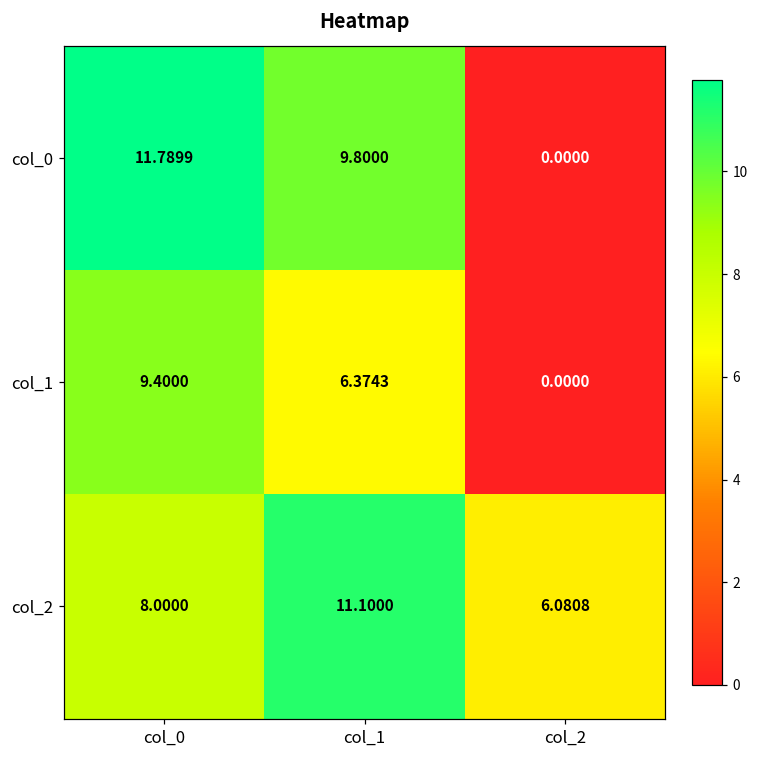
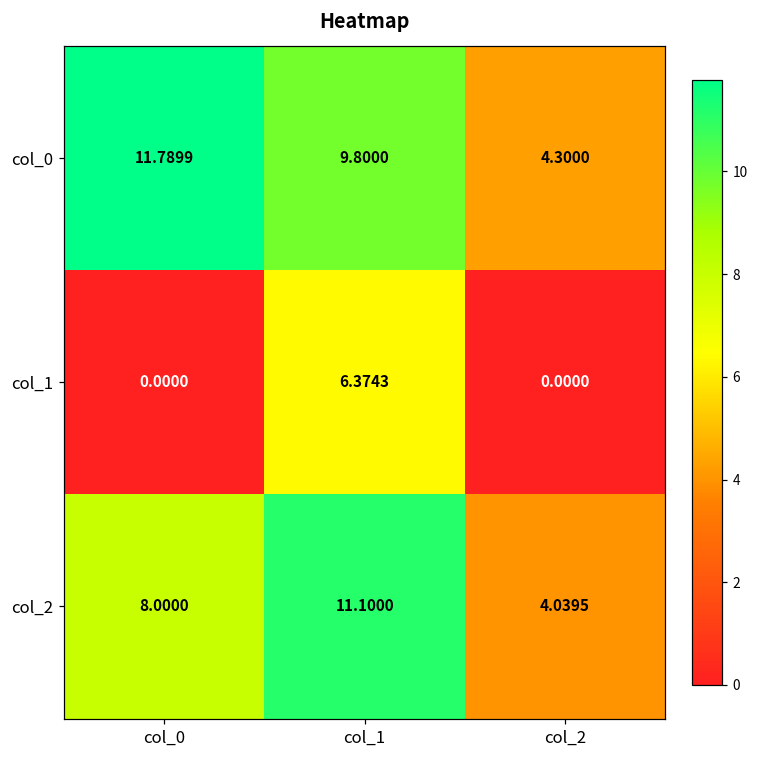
col_0, col_2: 0.0000 -> 4.3000
col_1, col_0: 9.4000 -> 0.0000
col_2, col_2: 6.0808 -> 4.0395
